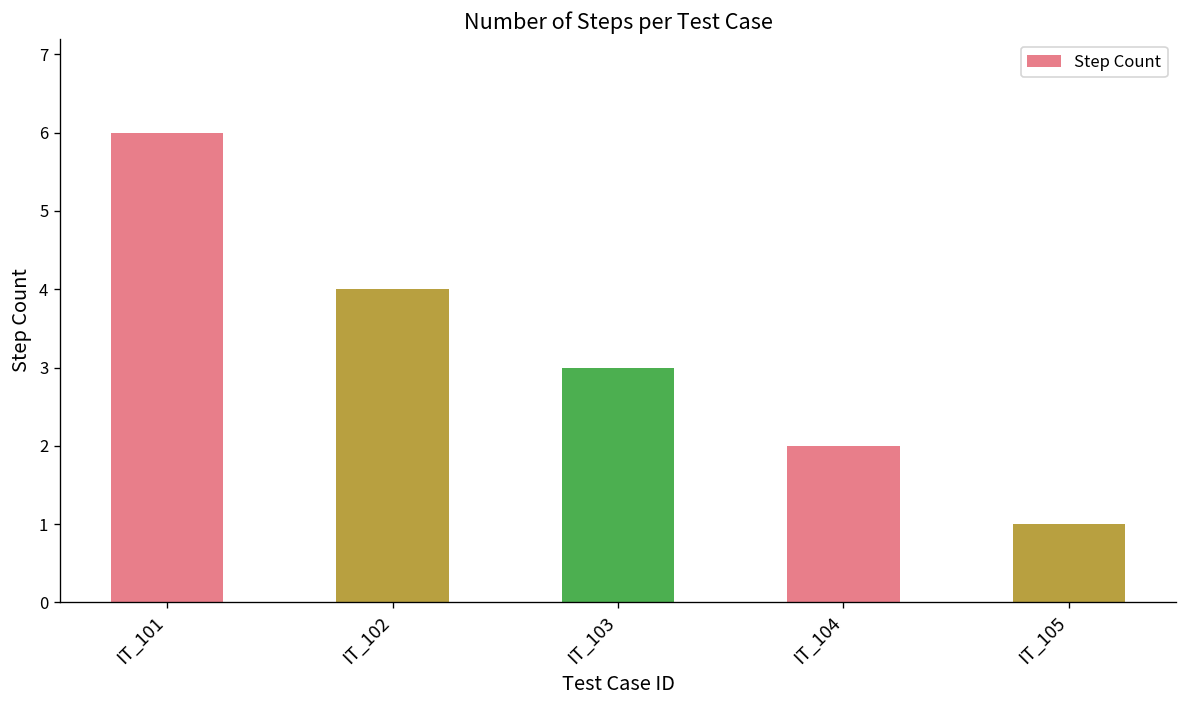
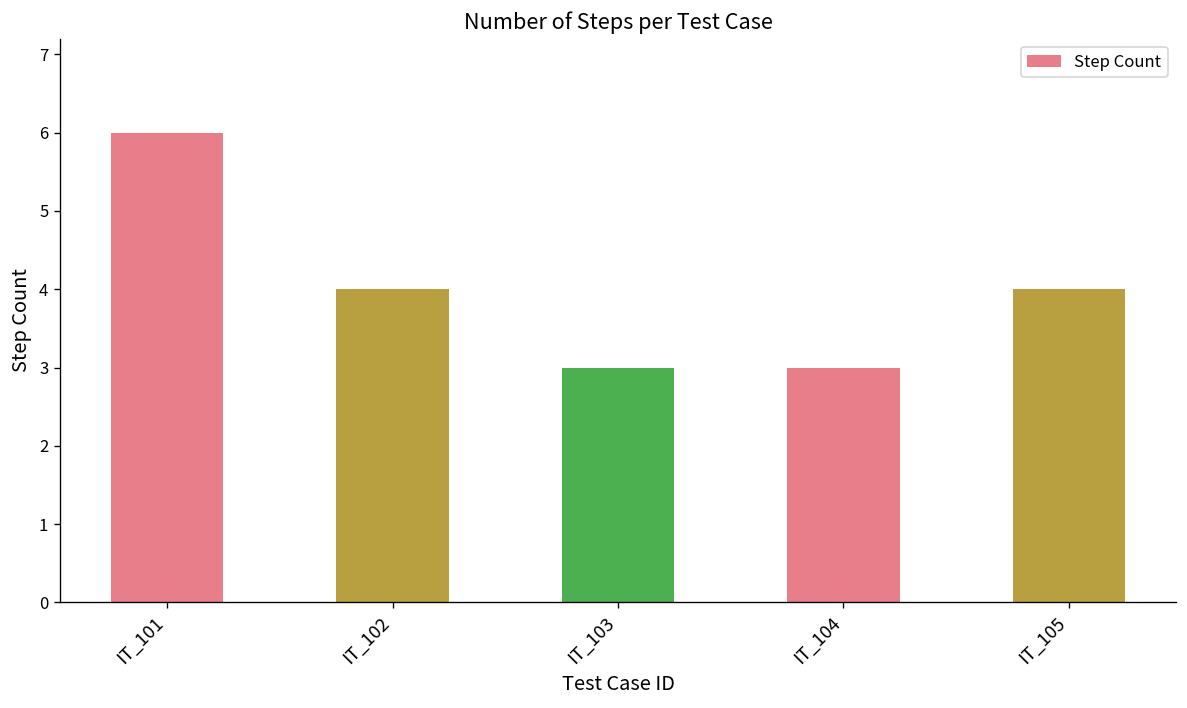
IT_104: 2 -> 3
IT_105: 1 -> 4
